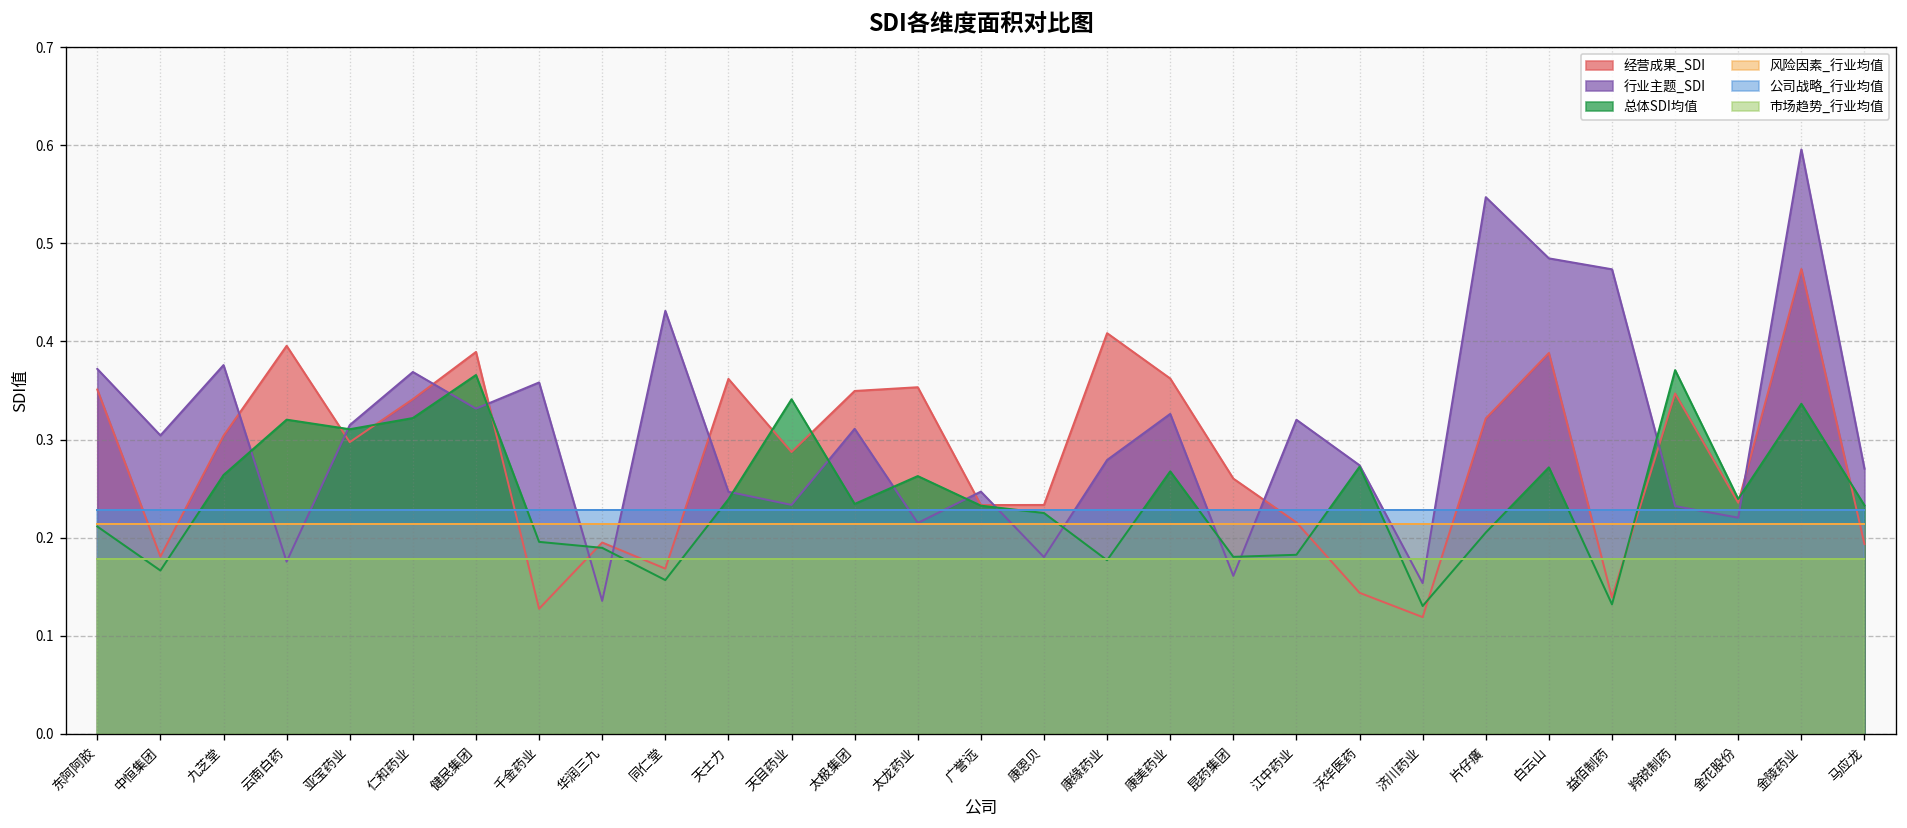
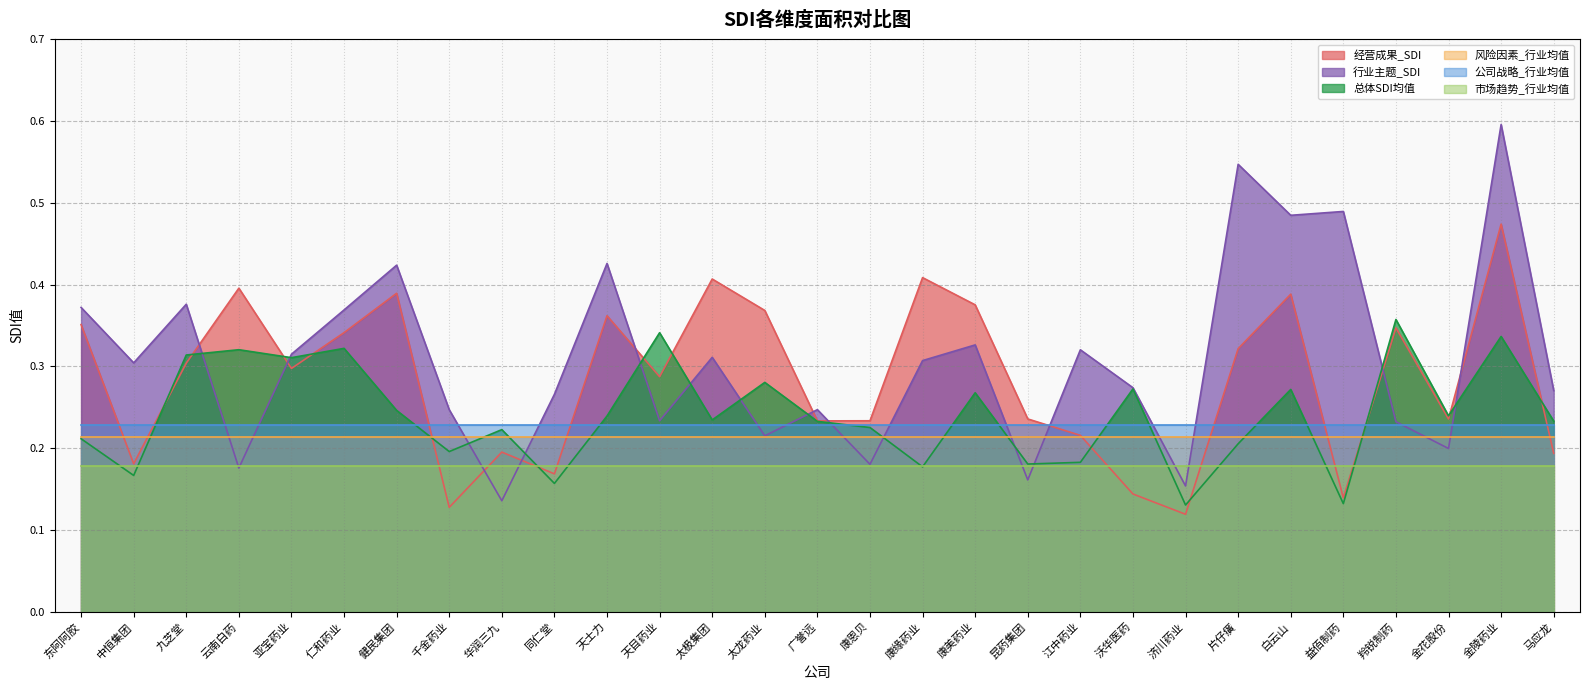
总体SDI均值, 九芝堂: 0.26 -> 0.31
行业主题_SDI, 健民集团: 0.33 -> 0.42
总体SDI均值, 健民集团: 0.37 -> 0.25
行业主题_SDI, 千金药业: 0.36 -> 0.25
总体SDI均值, 华润三九: 0.19 -> 0.22
行业主题_SDI, 同仁堂: 0.43 -> 0.27
行业主题_SDI, 天士力: 0.25 -> 0.43
经营成果_SDI, 太极集团: 0.35 -> 0.41
经营成果_SDI, 太龙药业: 0.35 -> 0.37
总体SDI均值, 太龙药业: 0.26 -> 0.28
行业主题_SDI, 康缘药业: 0.28 -> 0.31
经营成果_SDI, 康美药业: 0.36 -> 0.38
经营成果_SDI, 昆药集团: 0.26 -> 0.24
行业主题_SDI, 益佰制药: 0.47 -> 0.49
总体SDI均值, 羚锐制药: 0.37 -> 0.36
行业主题_SDI, 金花股份: 0.22 -> 0.20
